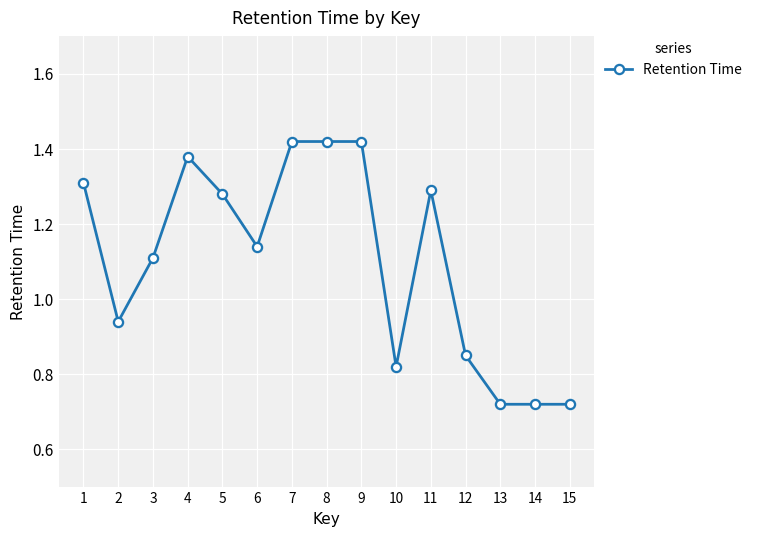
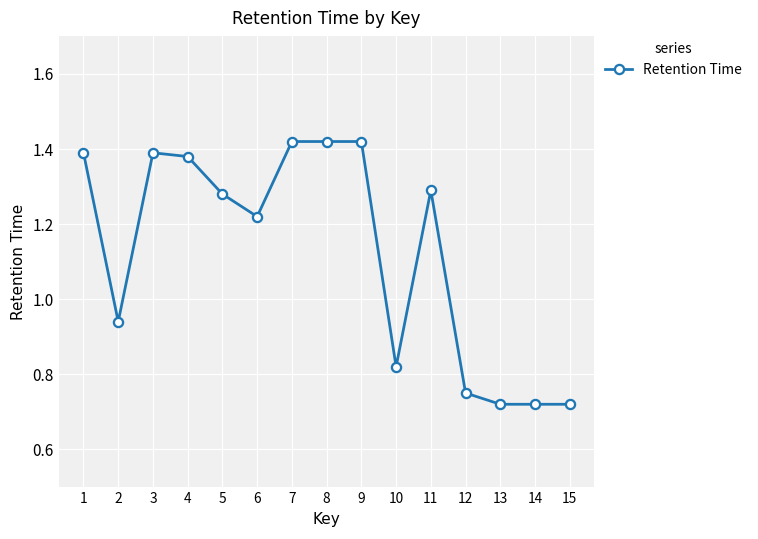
1: 1.31 -> 1.39
3: 1.11 -> 1.39
6: 1.14 -> 1.22
12: 0.85 -> 0.75
